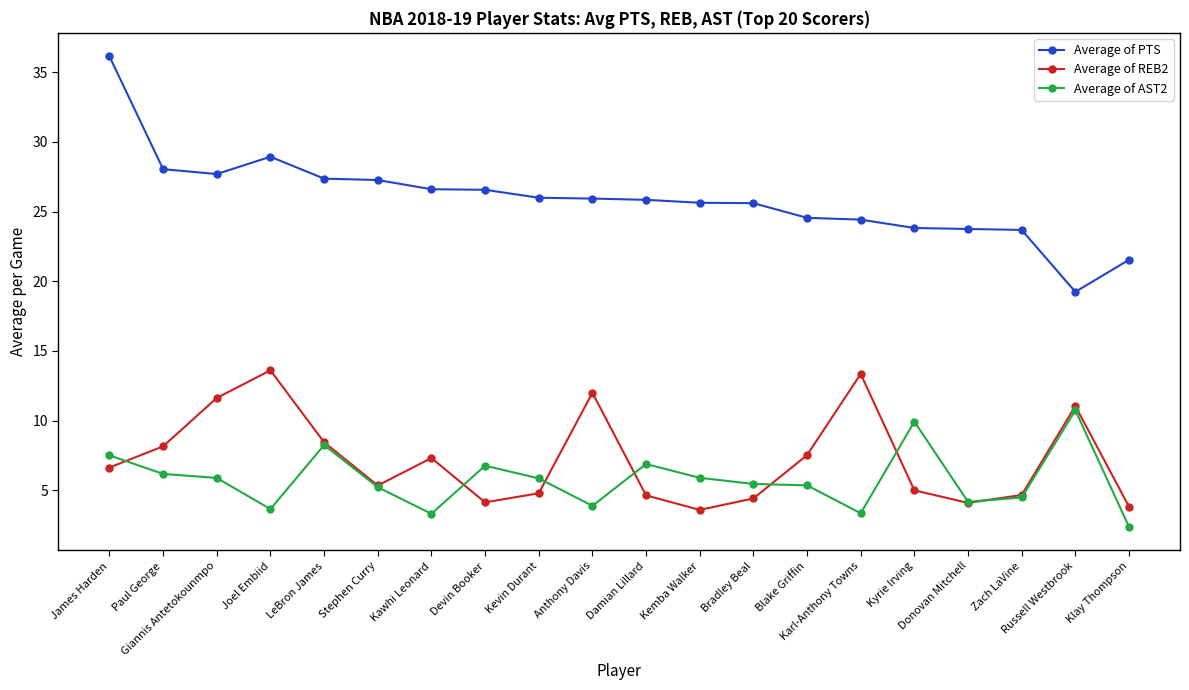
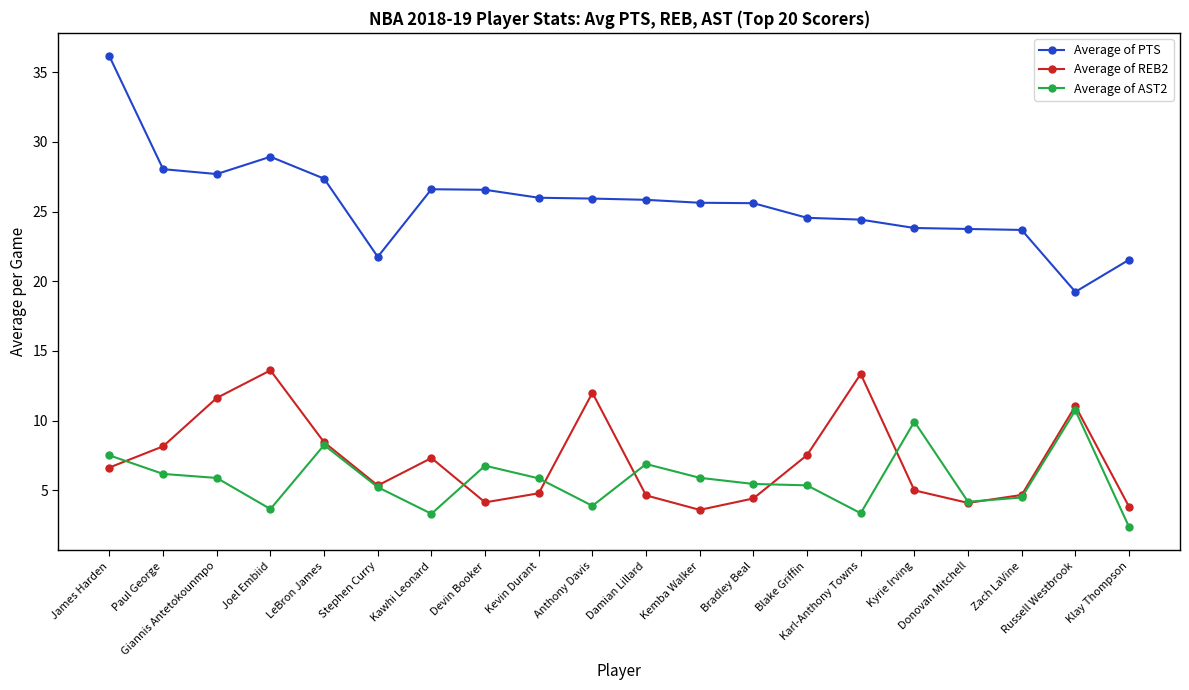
Average of PTS, Stephen Curry: 27.3 -> 21.8
